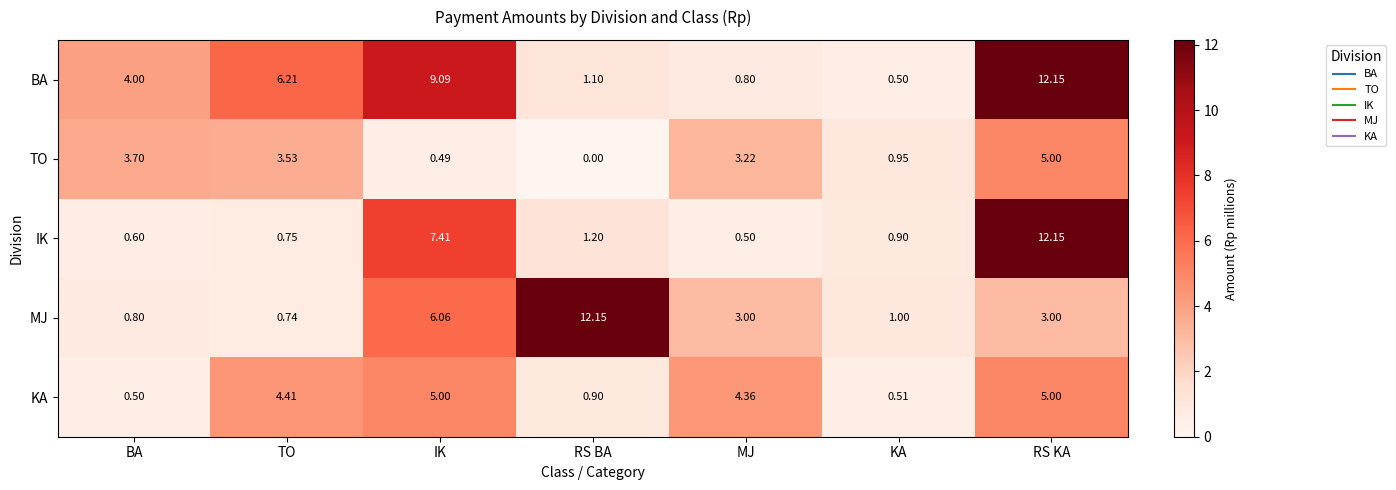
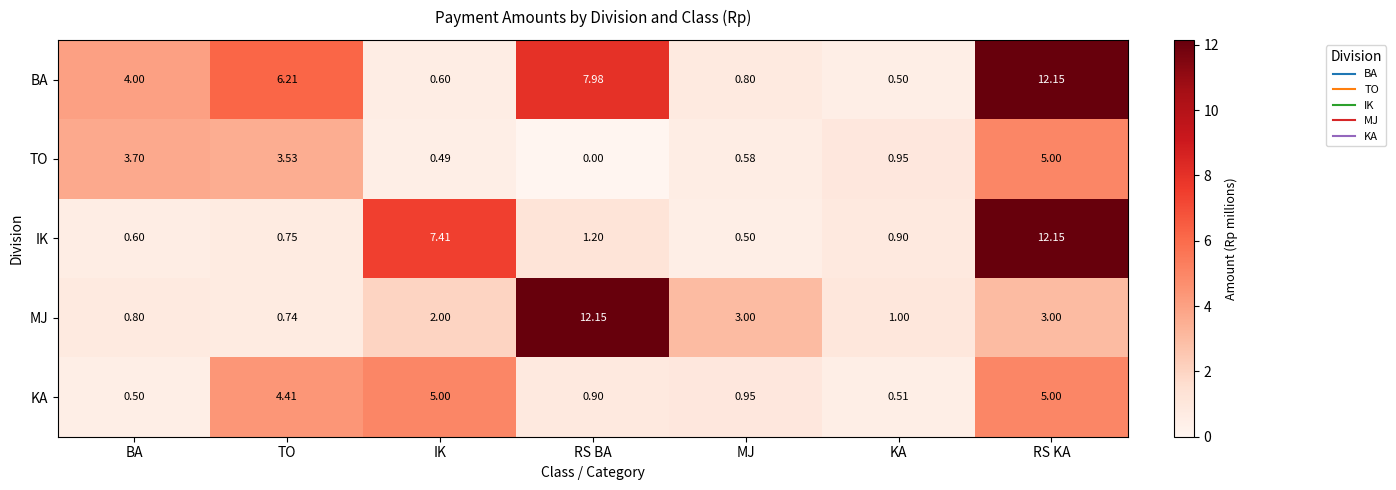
BA, IK: 9.09 -> 0.60
BA, RS BA: 1.10 -> 7.98
TO, MJ: 3.22 -> 0.58
MJ, IK: 6.06 -> 2.00
KA, MJ: 4.36 -> 0.95
